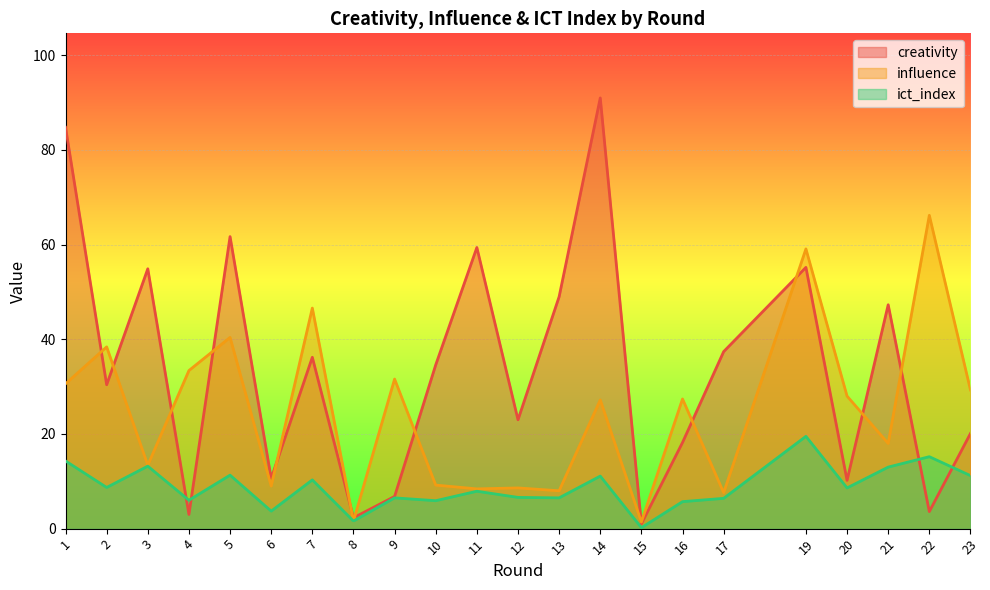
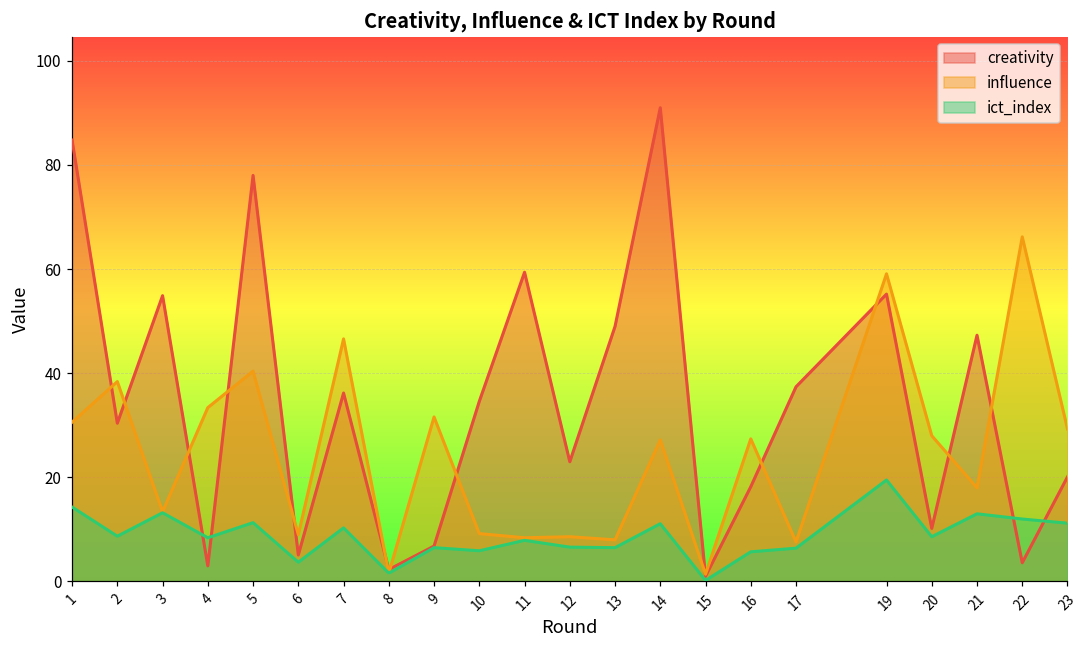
ict_index, 4: 6 -> 8
creativity, 5: 62 -> 78
creativity, 6: 11 -> 5
ict_index, 22: 15 -> 12
